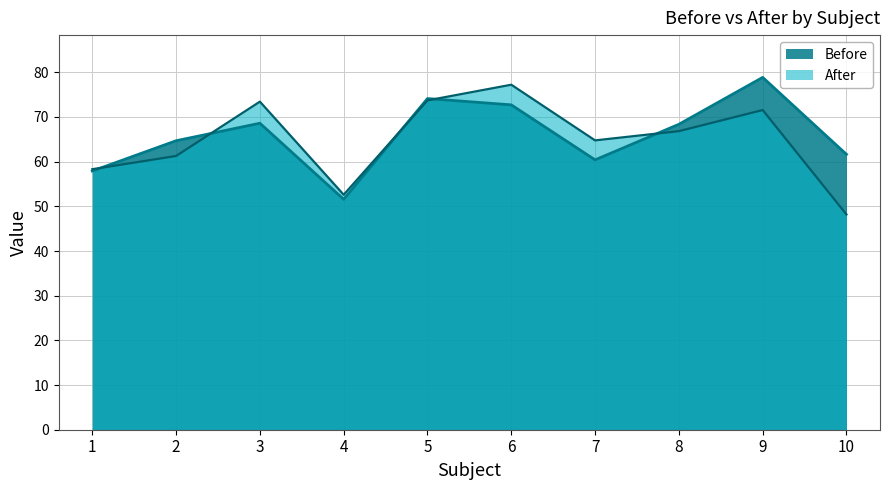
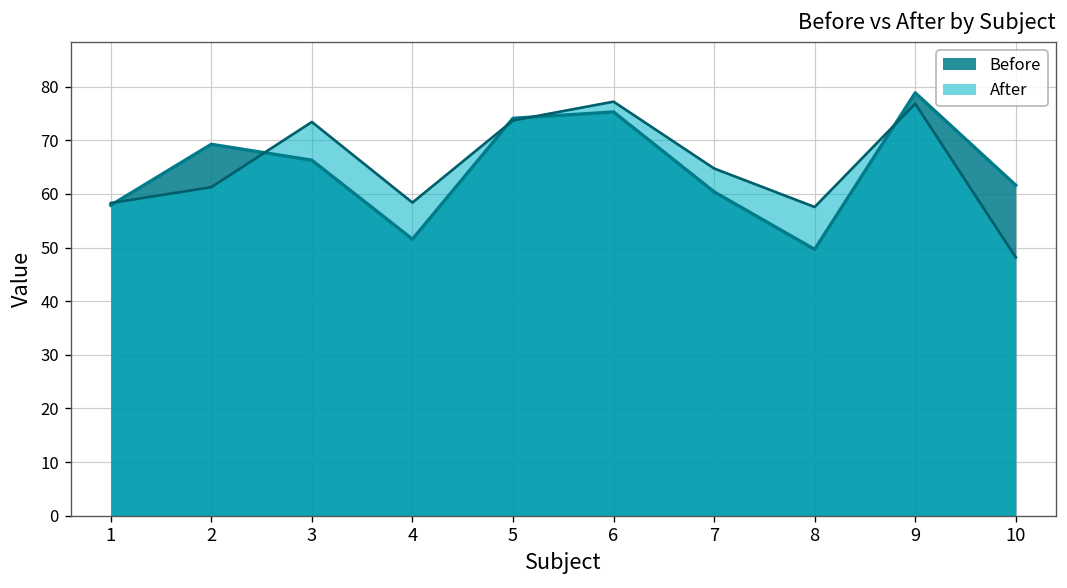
Before, 2: 65 -> 69
Before, 3: 69 -> 66
After, 4: 53 -> 58
Before, 6: 73 -> 75
Before, 8: 68 -> 50
After, 8: 67 -> 58
After, 9: 72 -> 77
